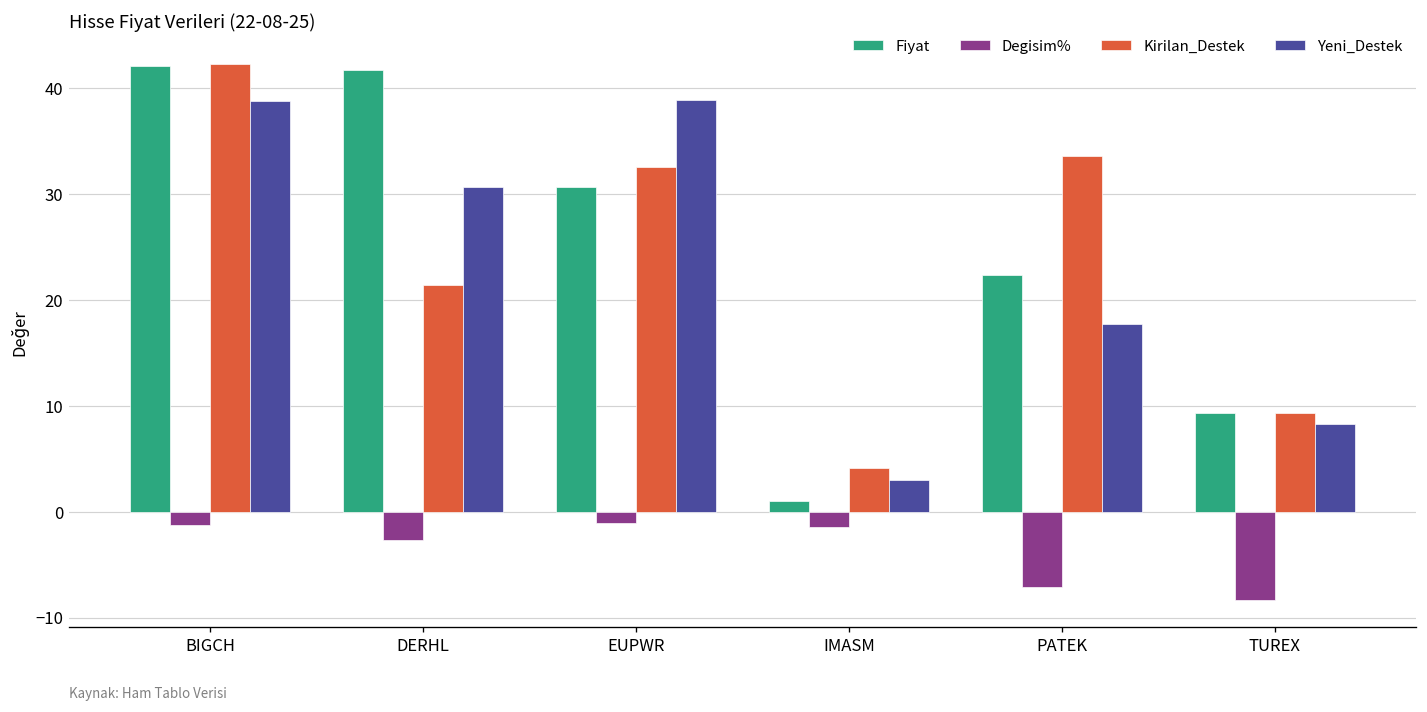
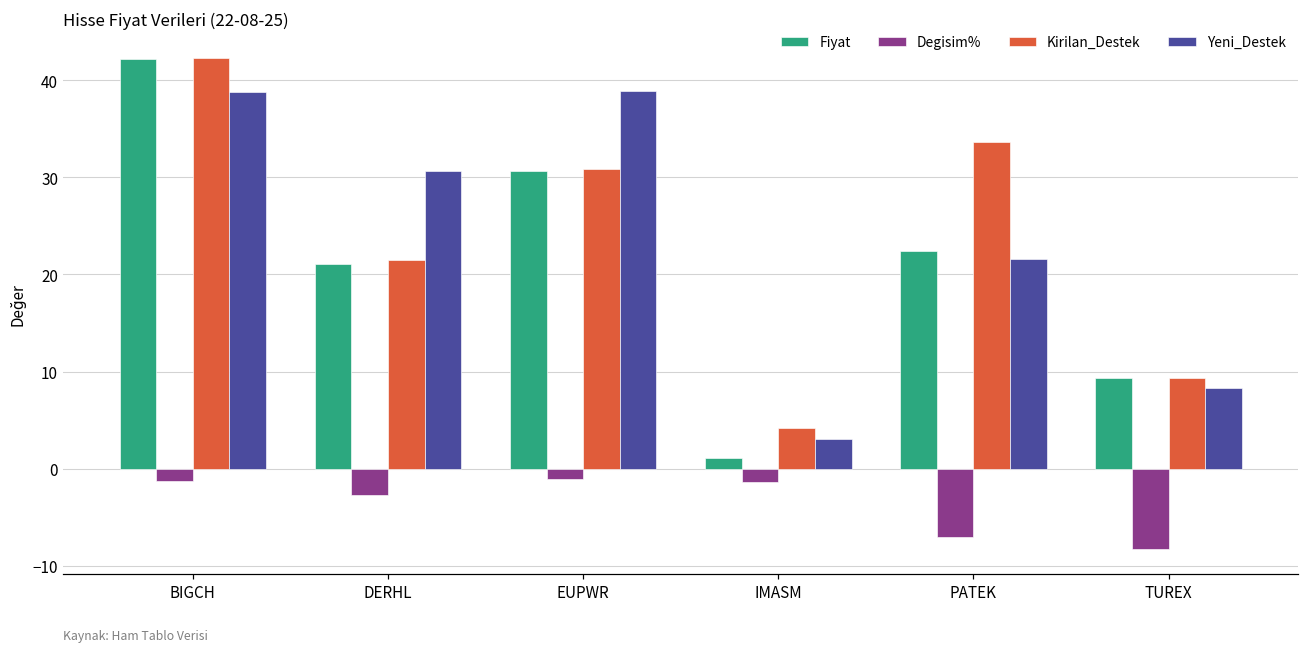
Fiyat, DERHL: 42 -> 21
Kirilan_Destek, EUPWR: 33 -> 31
Yeni_Destek, PATEK: 18 -> 22
